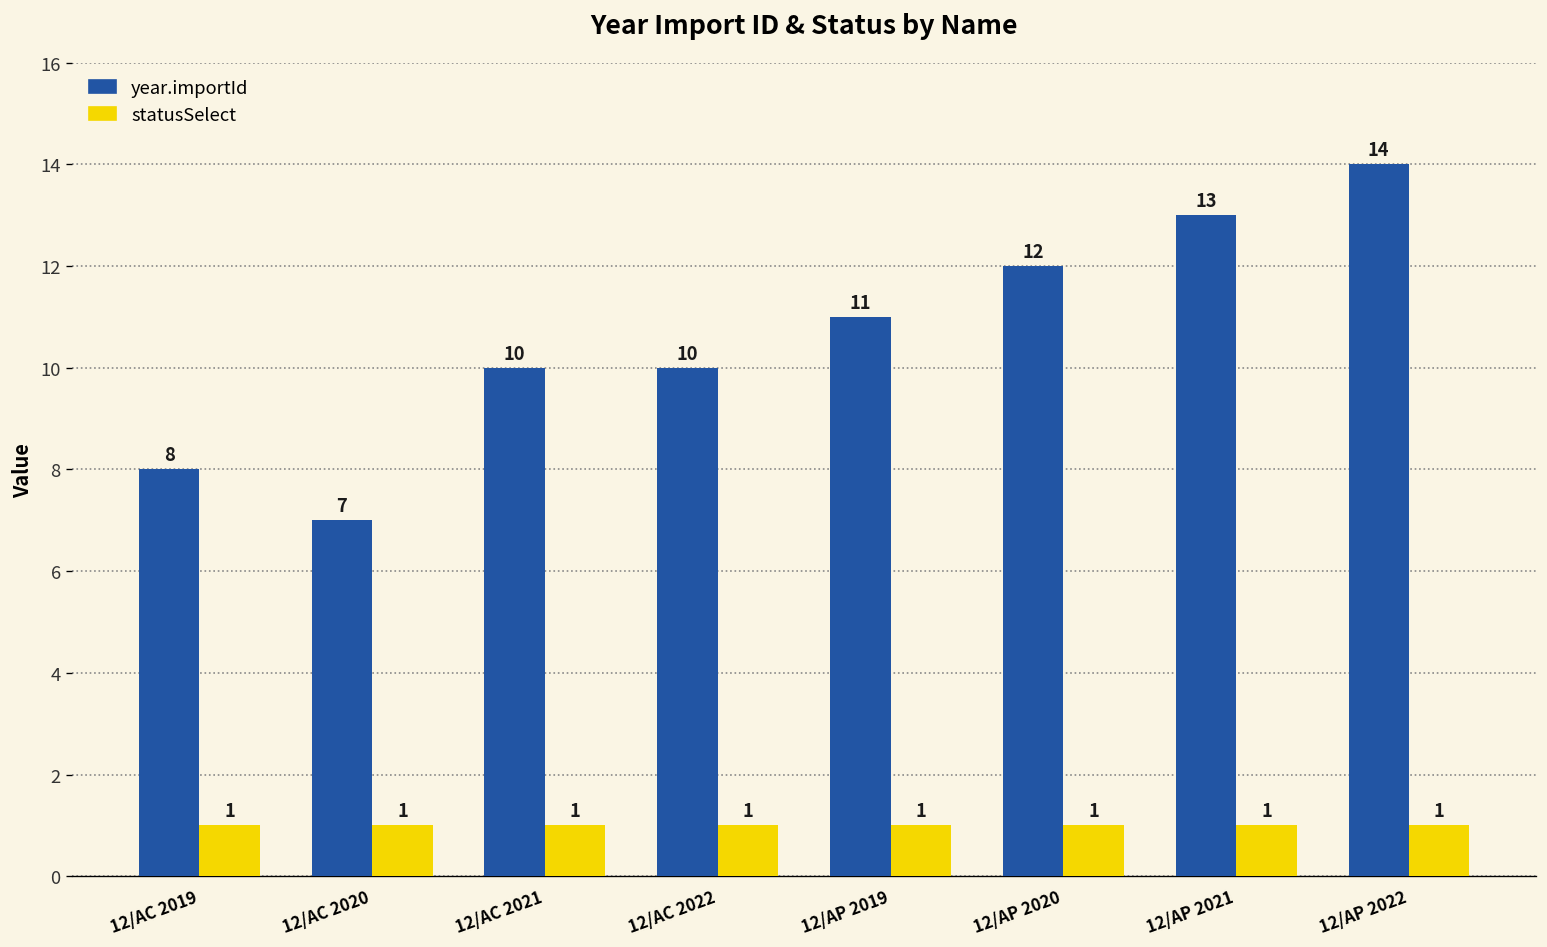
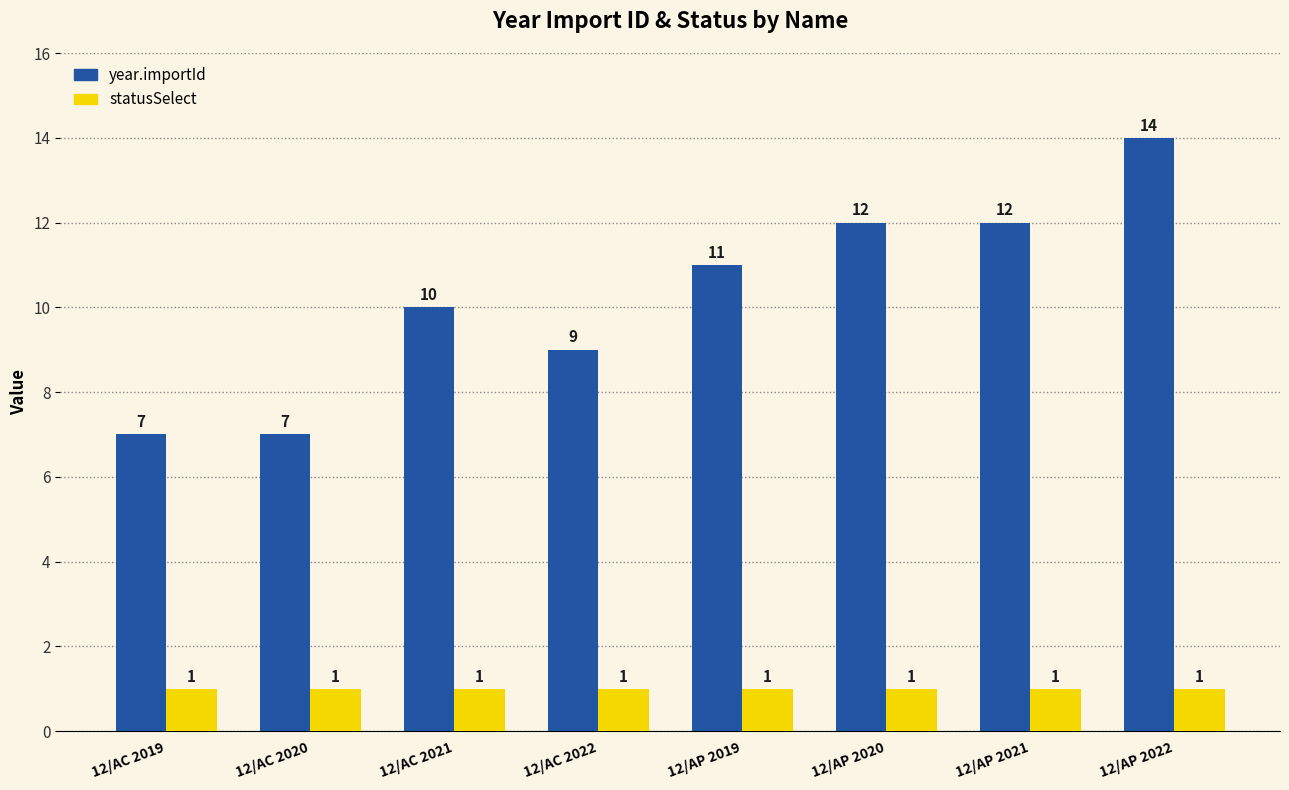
year.importId, 12/AC 2019: 8 -> 7
year.importId, 12/AC 2022: 10 -> 9
year.importId, 12/AP 2021: 13 -> 12
